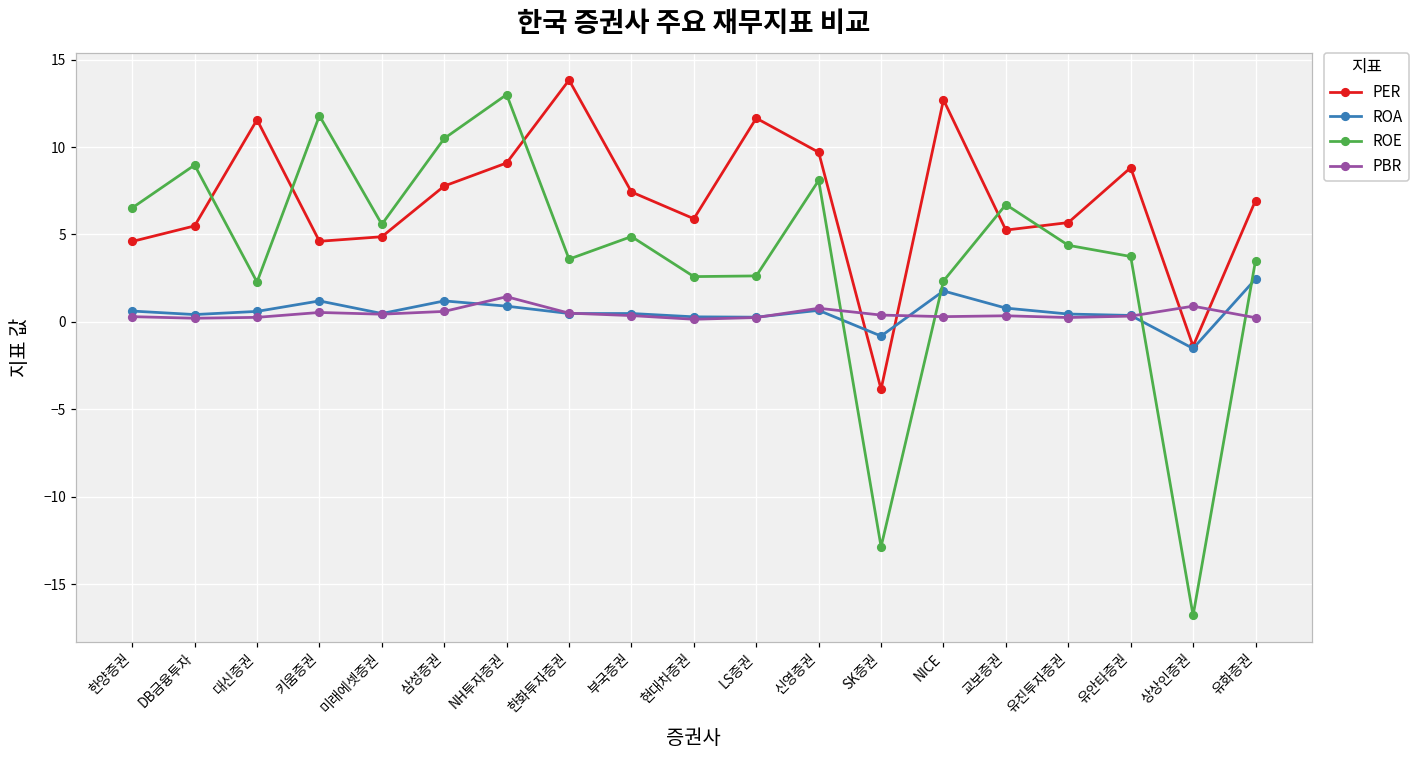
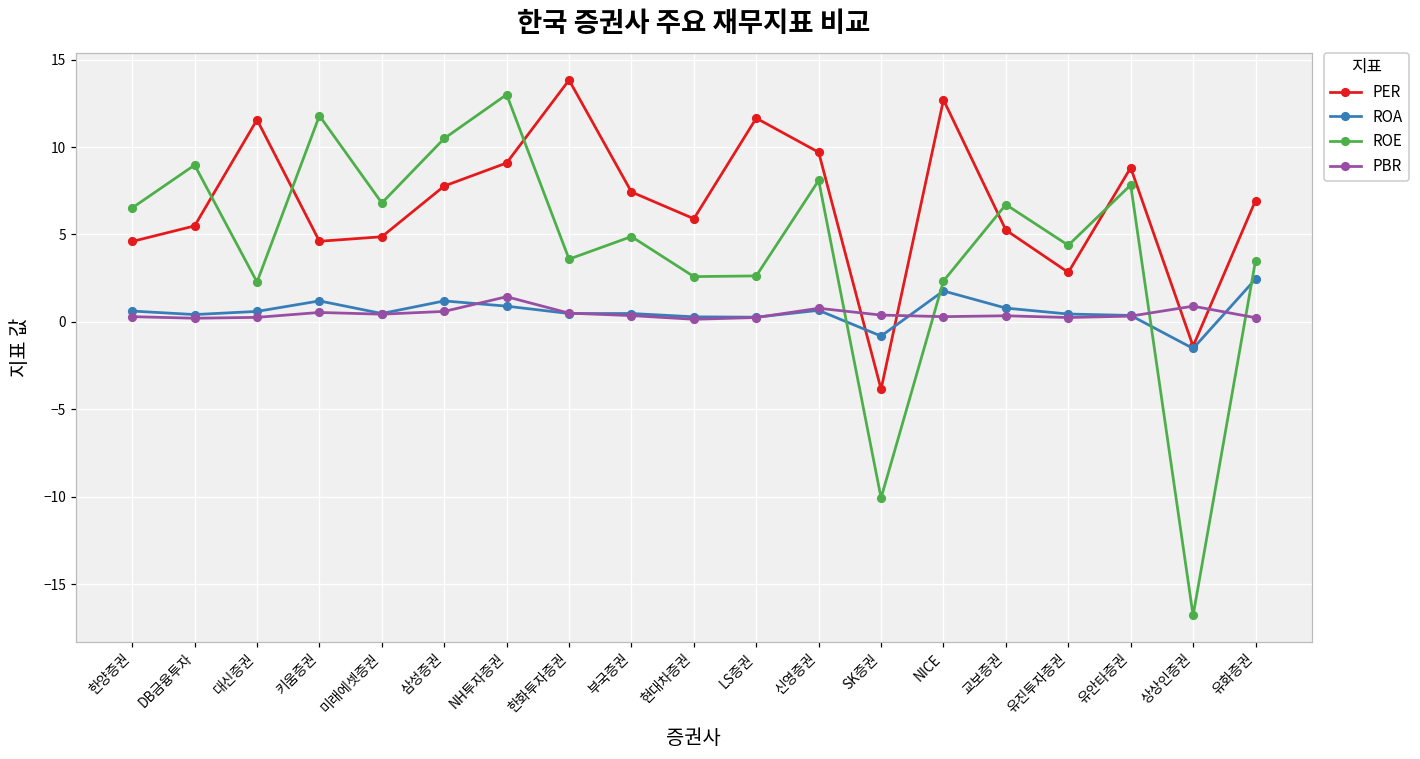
ROE, 미래에셋증권: 5.6 -> 6.8
ROE, SK증권: -12.9 -> -10.1
PER, 유진투자증권: 5.7 -> 2.8
ROE, 유안타증권: 3.7 -> 7.8
